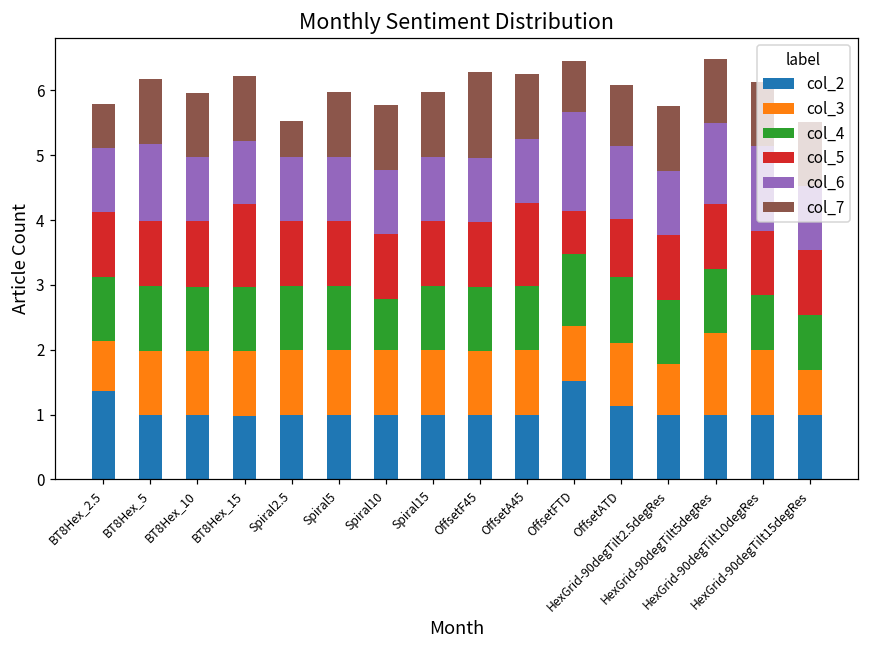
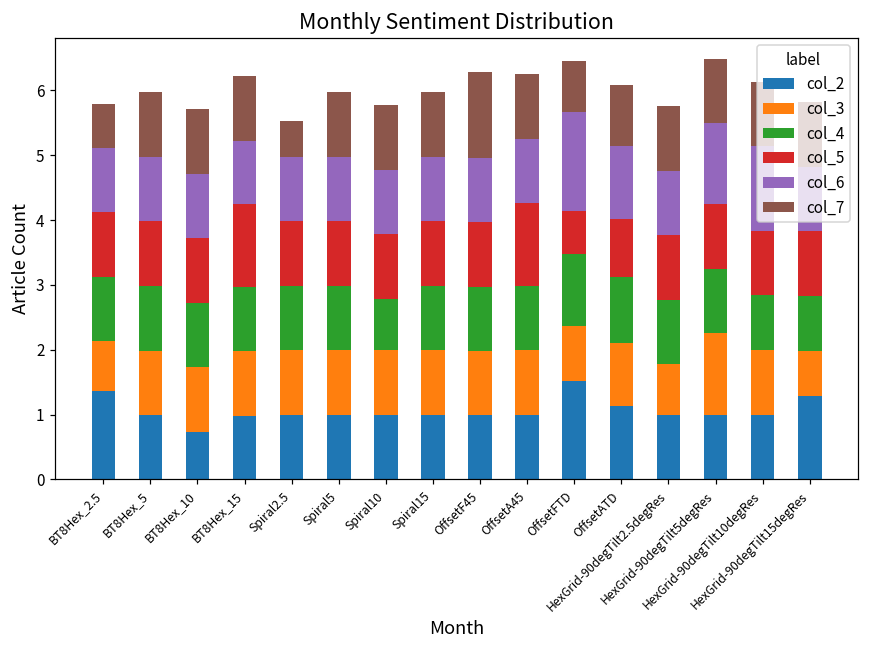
col_6, BT8Hex_5: 1.2 -> 1.0
col_2, BT8Hex_10: 1.0 -> 0.7
col_2, HexGrid-90degTilt15degRes: 1.0 -> 1.3
